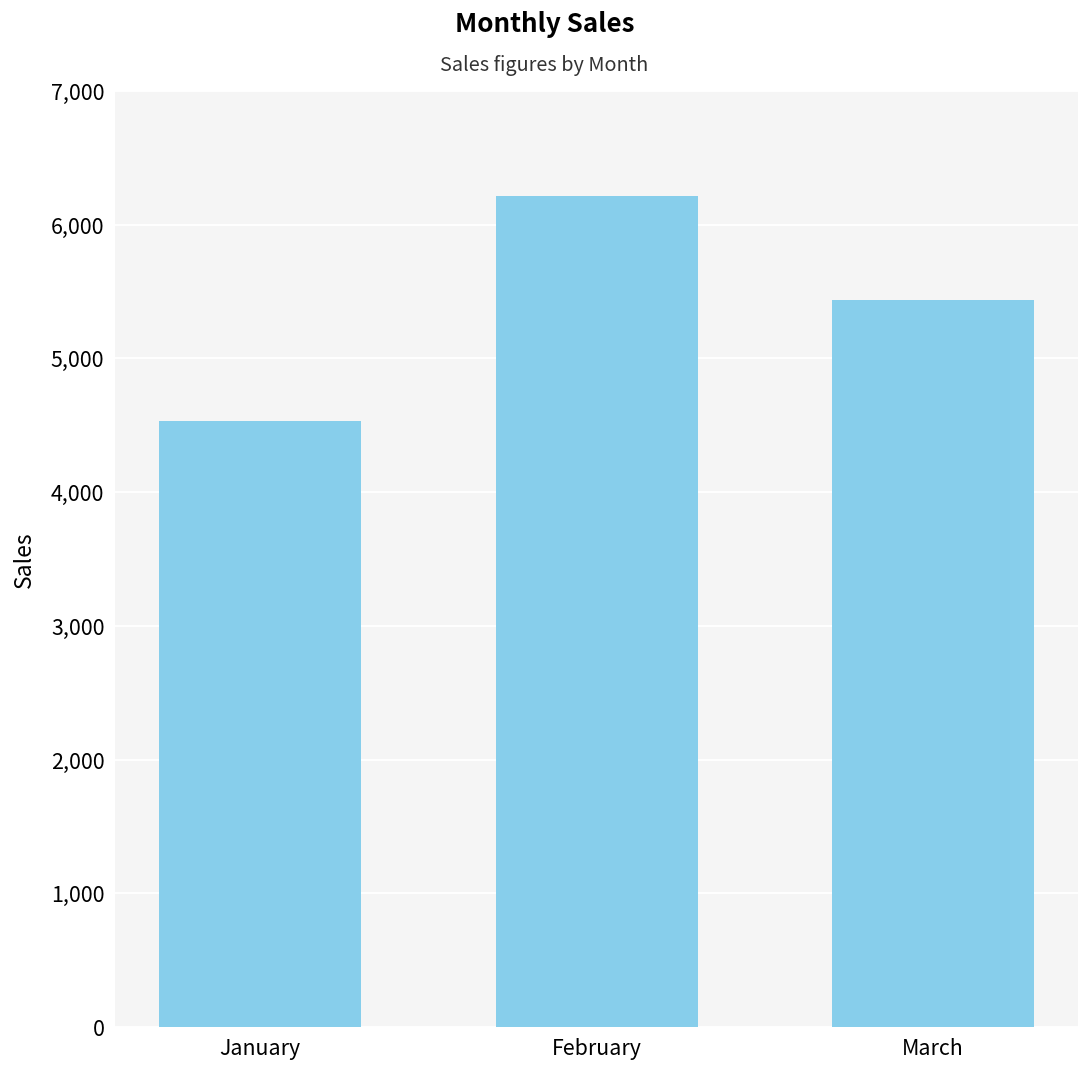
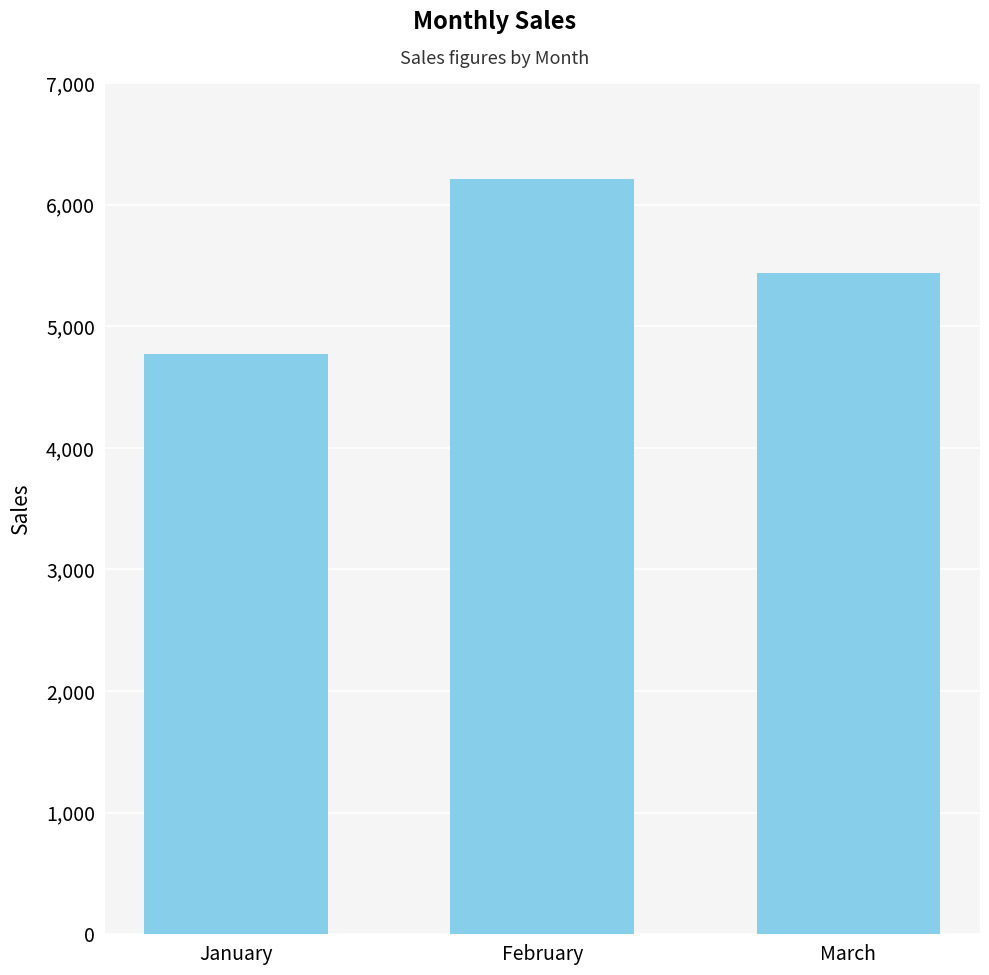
January: 4,530 -> 4,770
